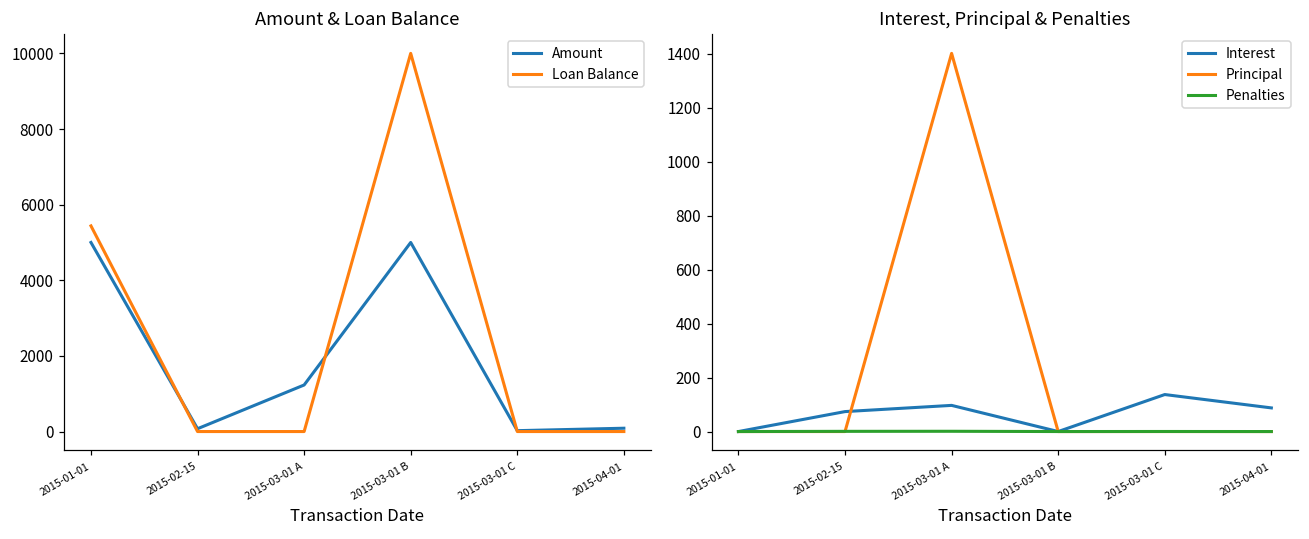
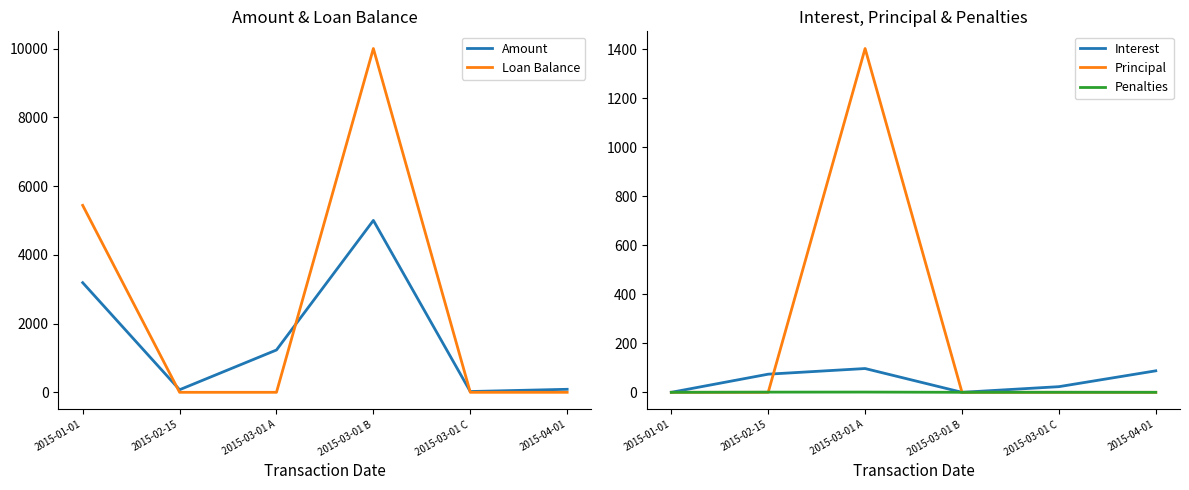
Amount & Loan Balance, Amount, 2015-01-01: 5000 -> 3200
Interest, Principal & Penalties, Interest, 2015-03-01 C: 140 -> 20
